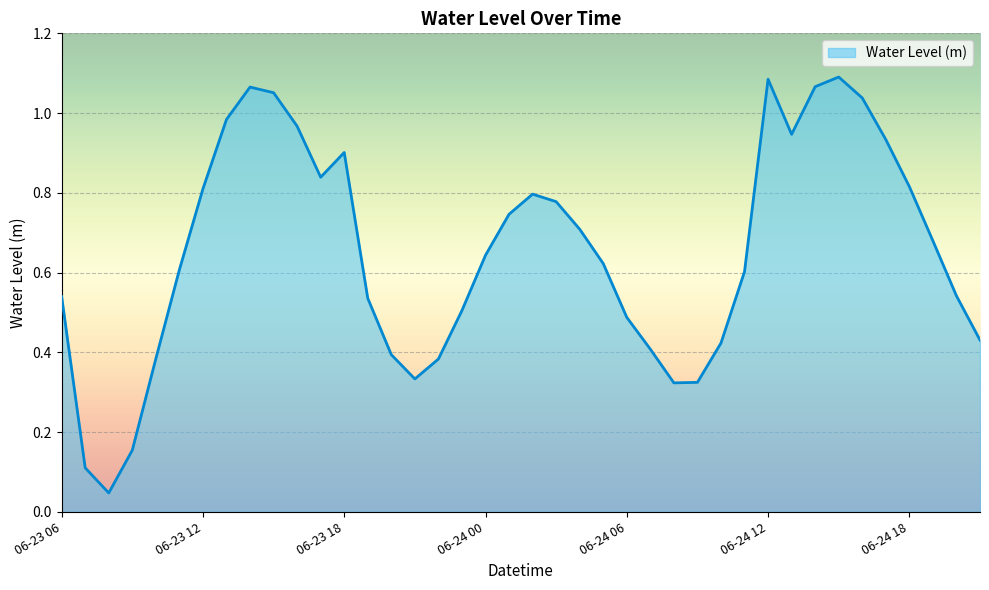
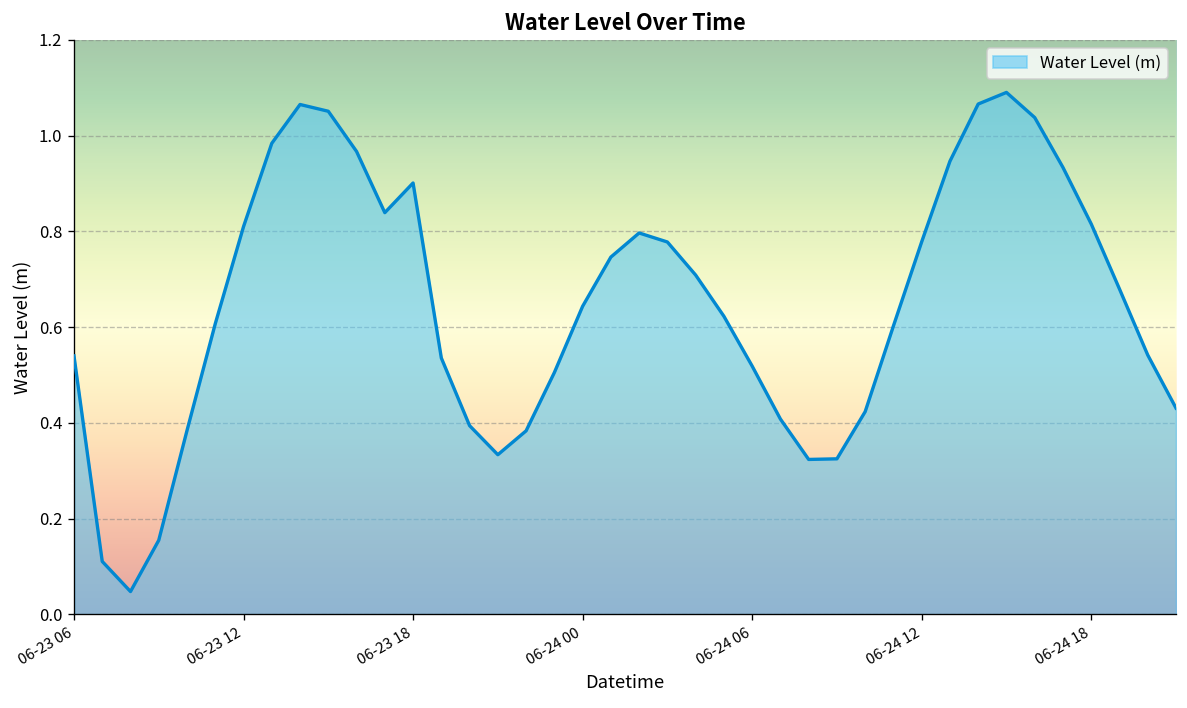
06-24 06: 0.49 -> 0.52
06-24 12: 1.08 -> 0.78
